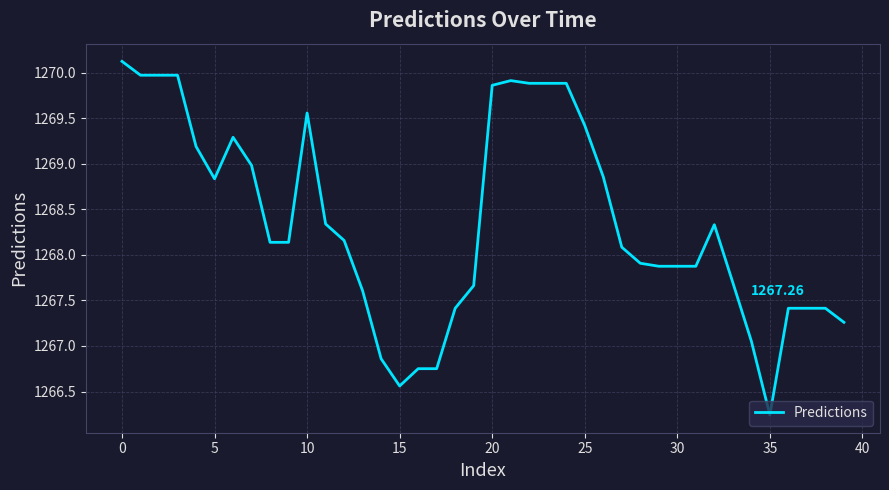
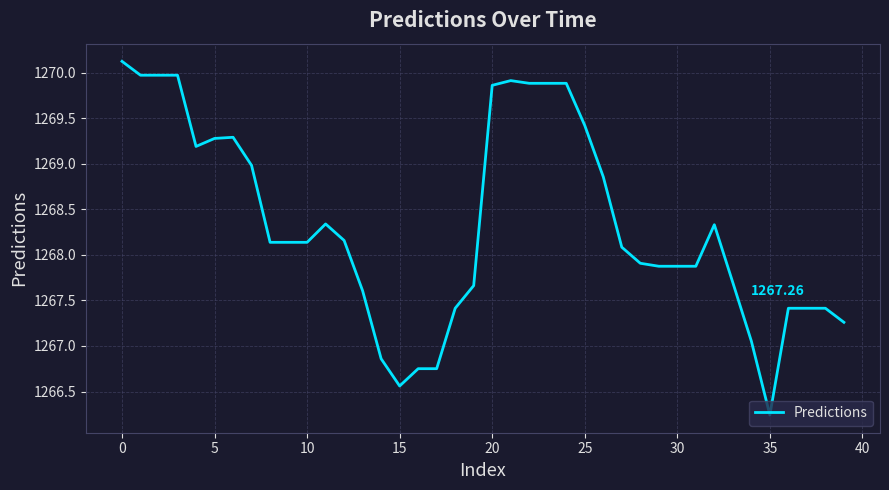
5: 1268.8 -> 1269.3
10: 1269.6 -> 1268.1
